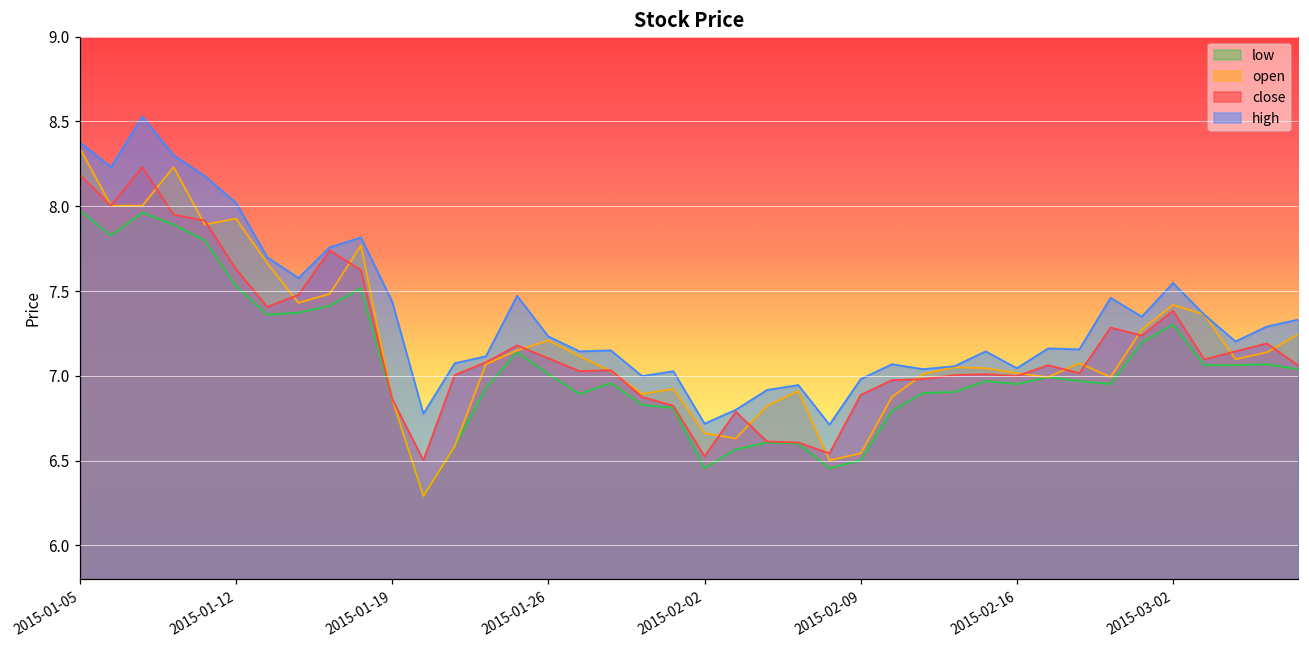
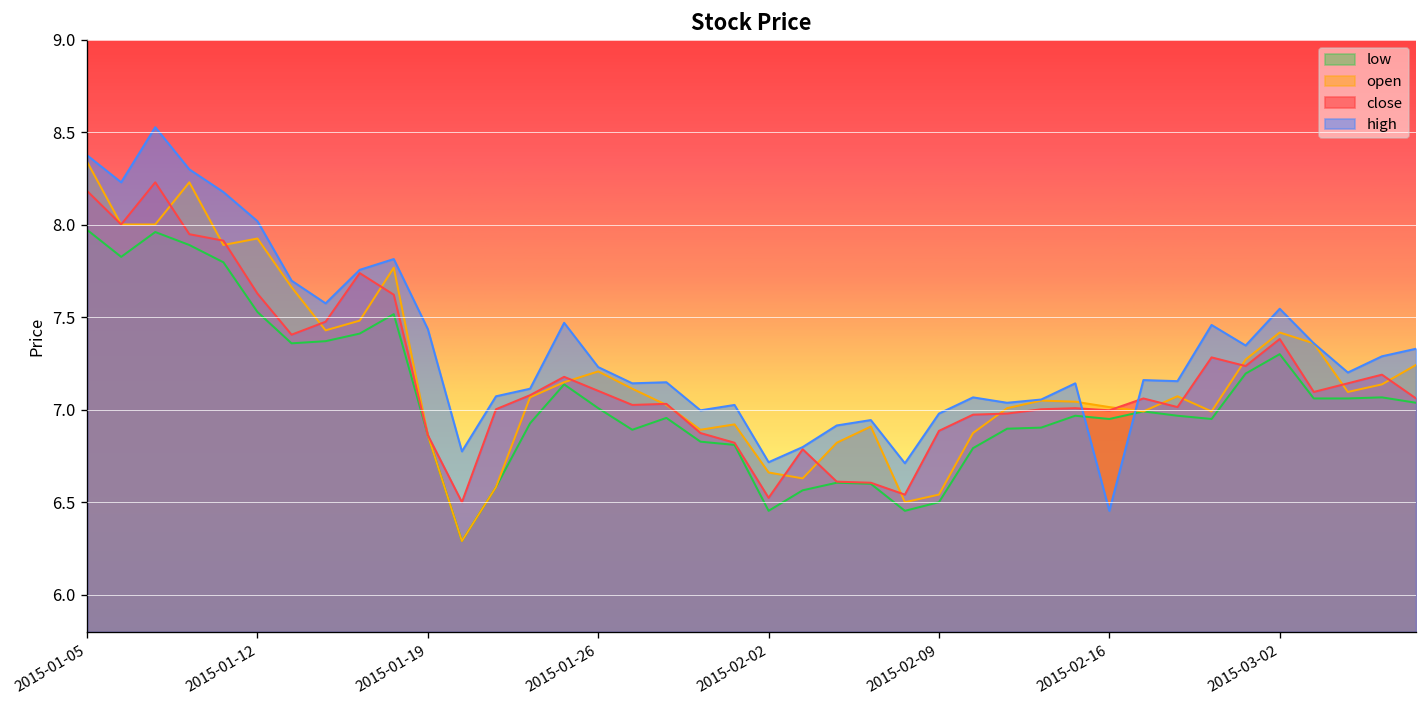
high, 2015-02-16: 7.04 -> 6.45
